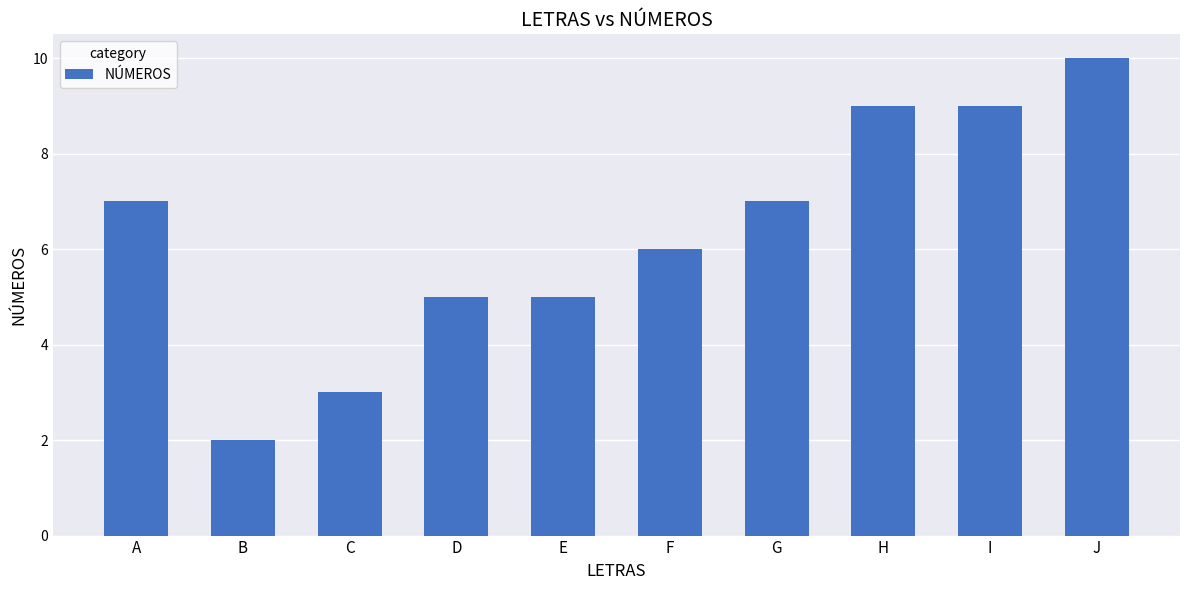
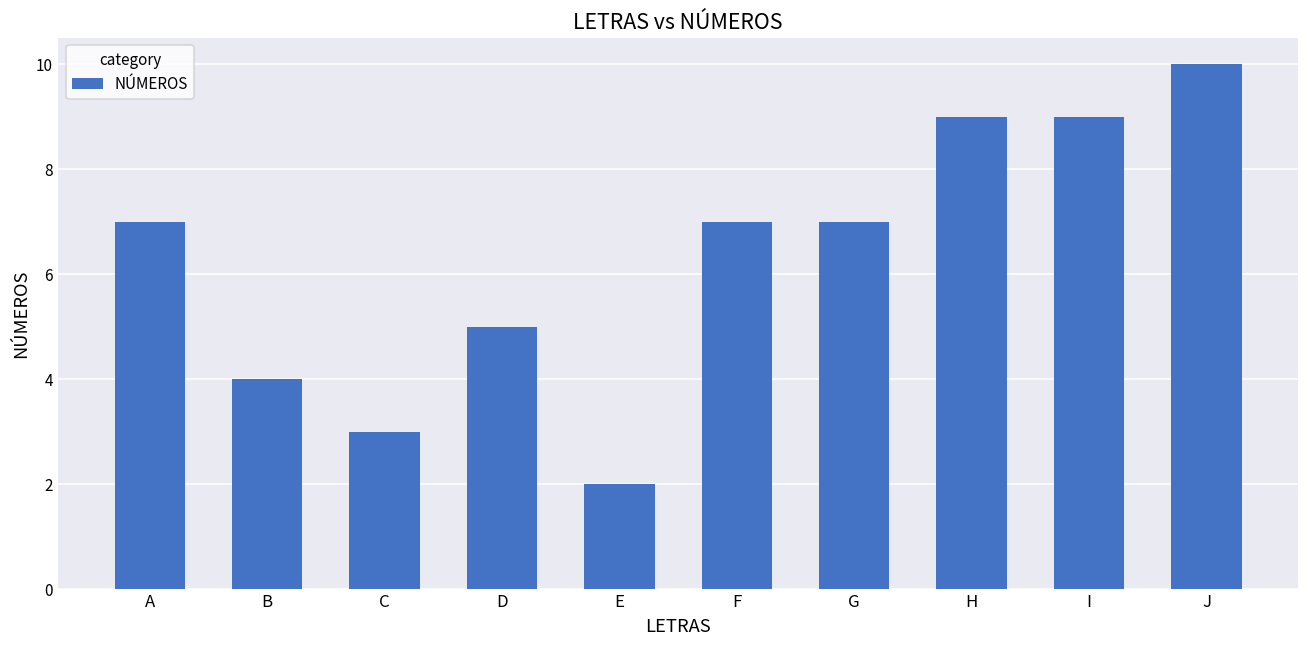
B: 2 -> 4
E: 5 -> 2
F: 6 -> 7
